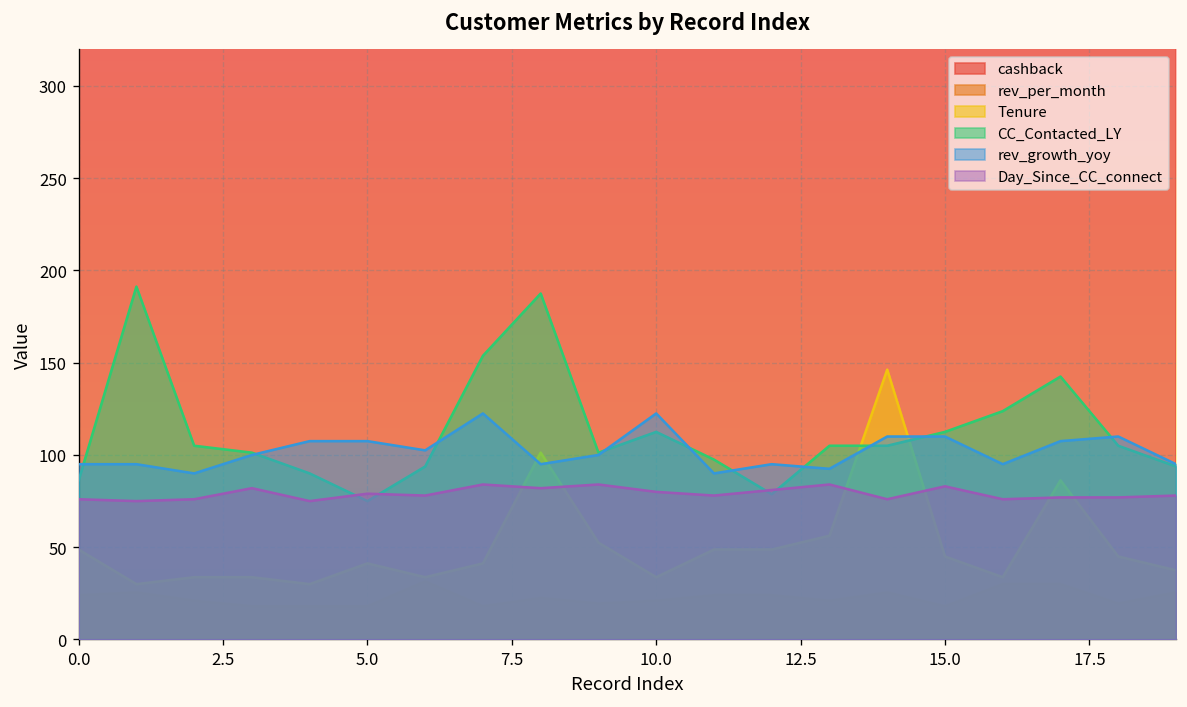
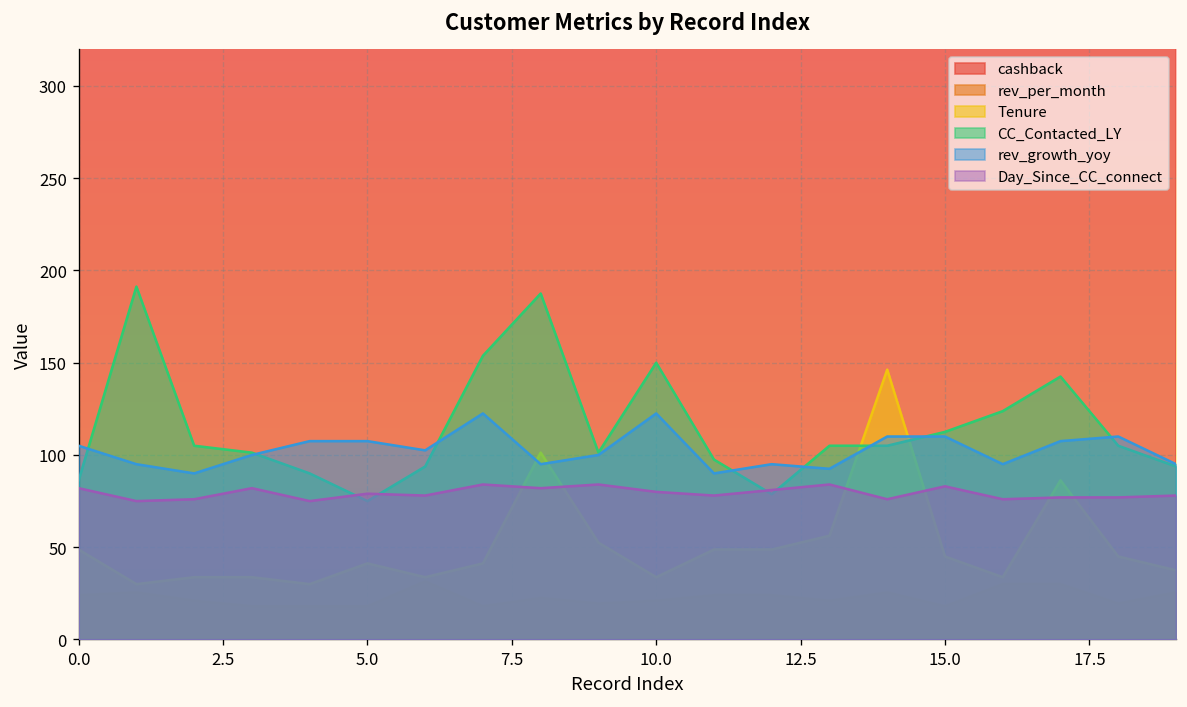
rev_growth_yoy, 0.0: 95 -> 105
Day_Since_CC_connect, 0.0: 76 -> 82
CC_Contacted_LY, 10.0: 113 -> 150
